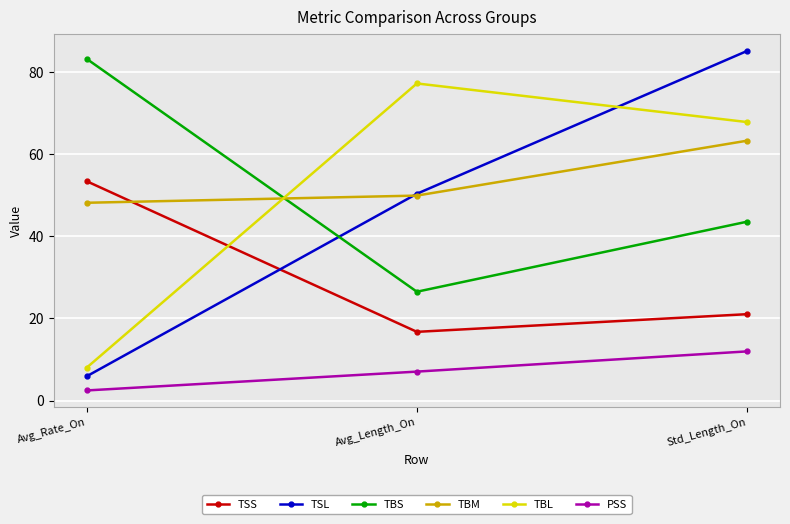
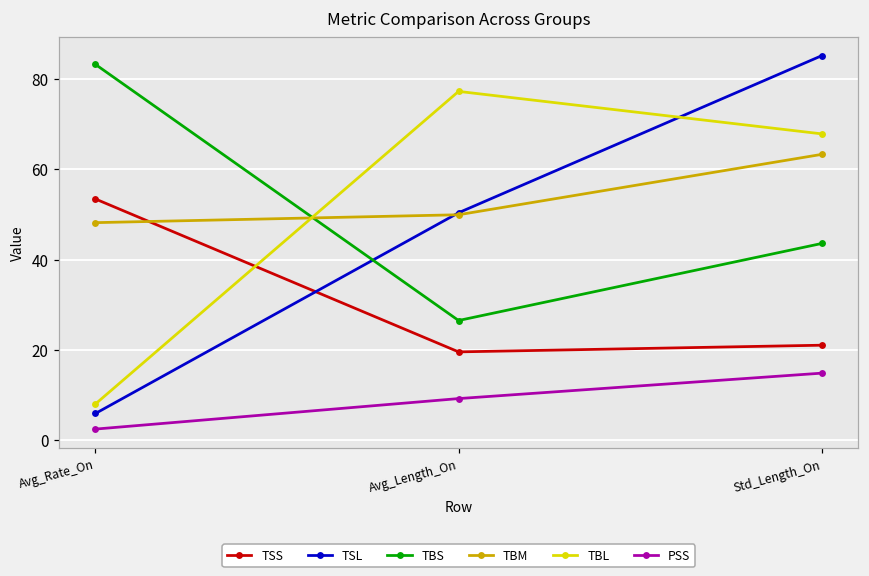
TSS, Avg_Length_On: 17 -> 20
PSS, Avg_Length_On: 7 -> 9
PSS, Std_Length_On: 12 -> 15
